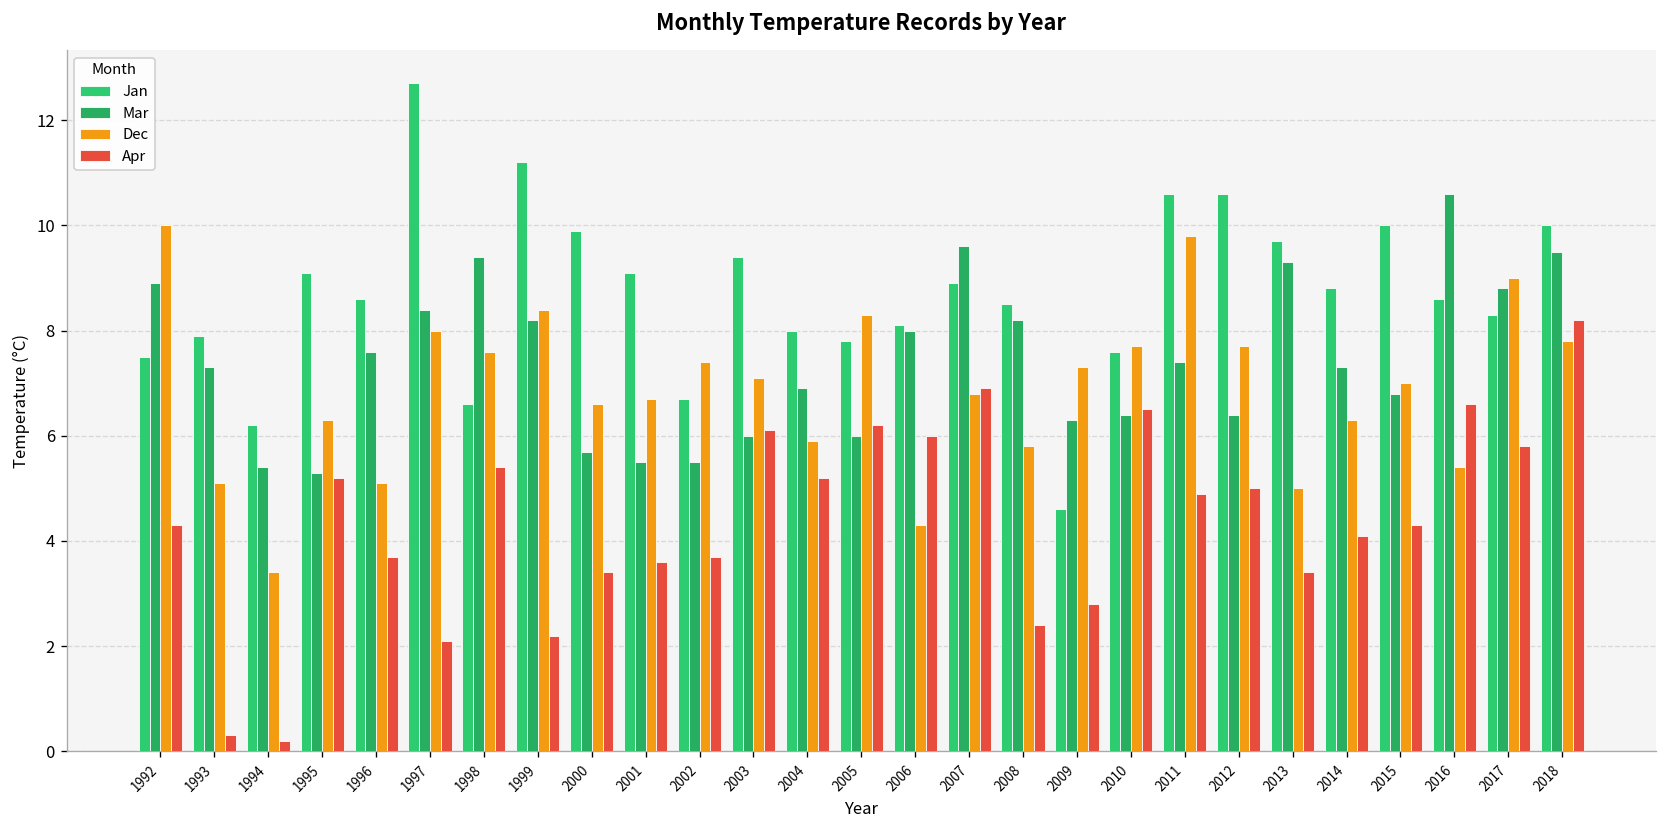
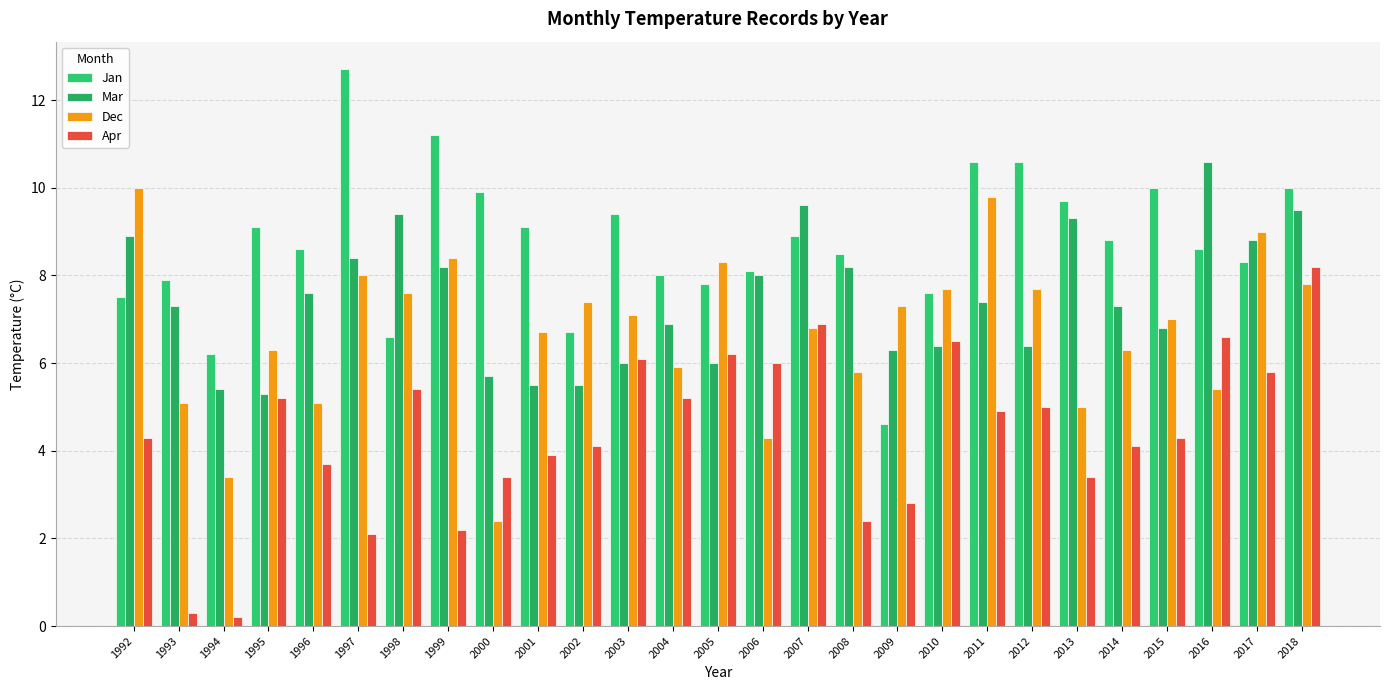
Dec, 2000: 6.6 -> 2.4
Apr, 2001: 3.6 -> 3.9
Apr, 2002: 3.7 -> 4.1
